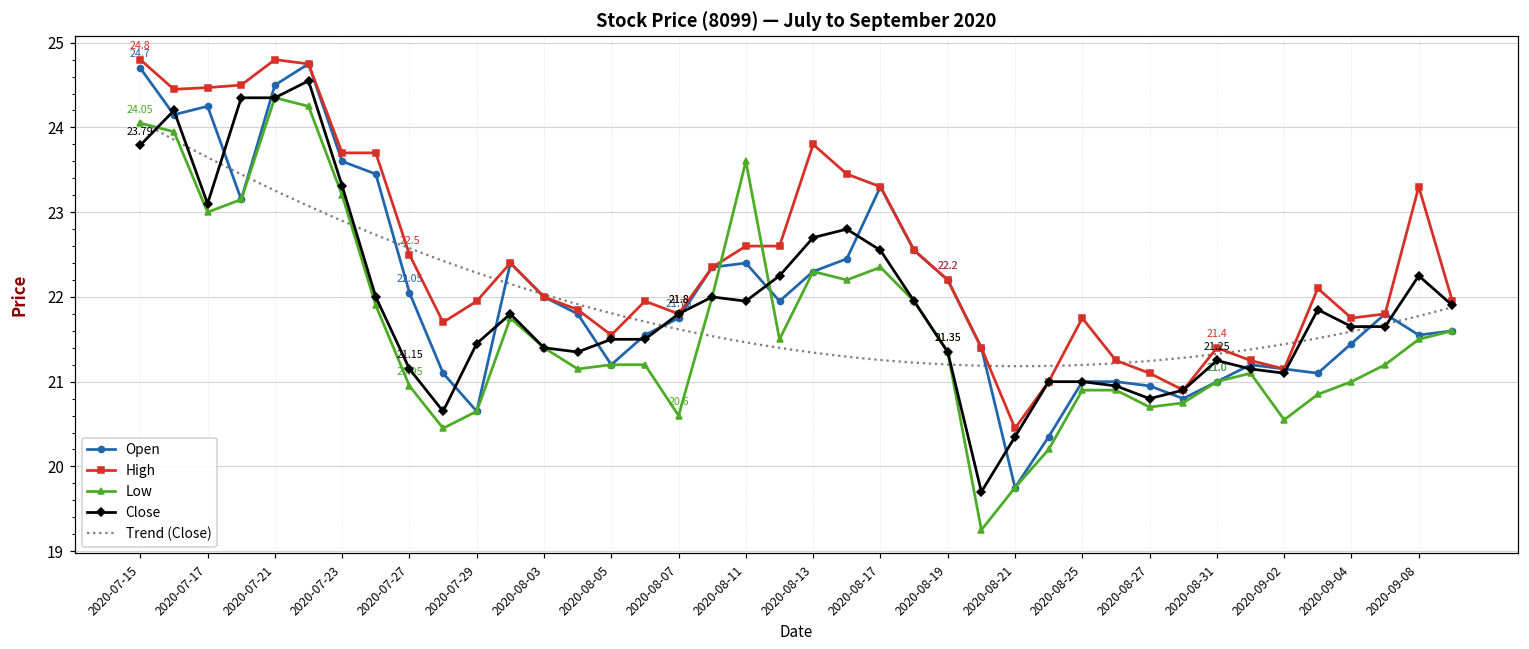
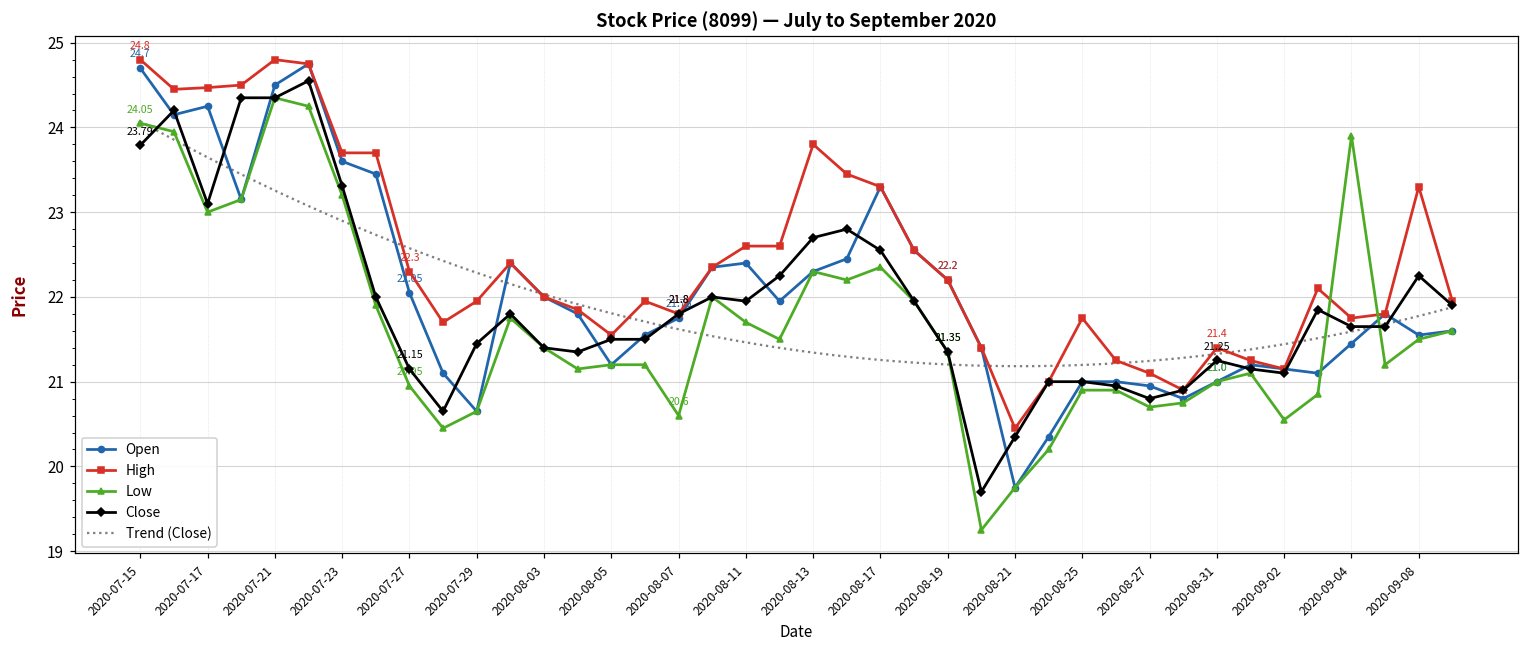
High, 2020-07-27: 22.5 -> 22.3
Low, 2020-08-11: 23.6 -> 21.7
Low, 2020-09-04: 21.0 -> 23.9
